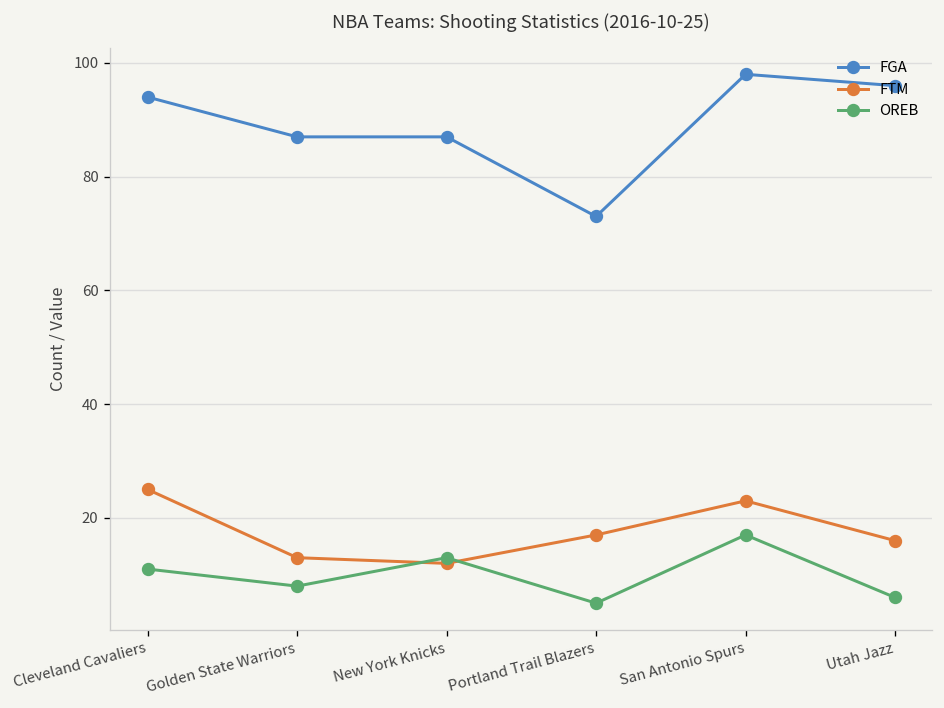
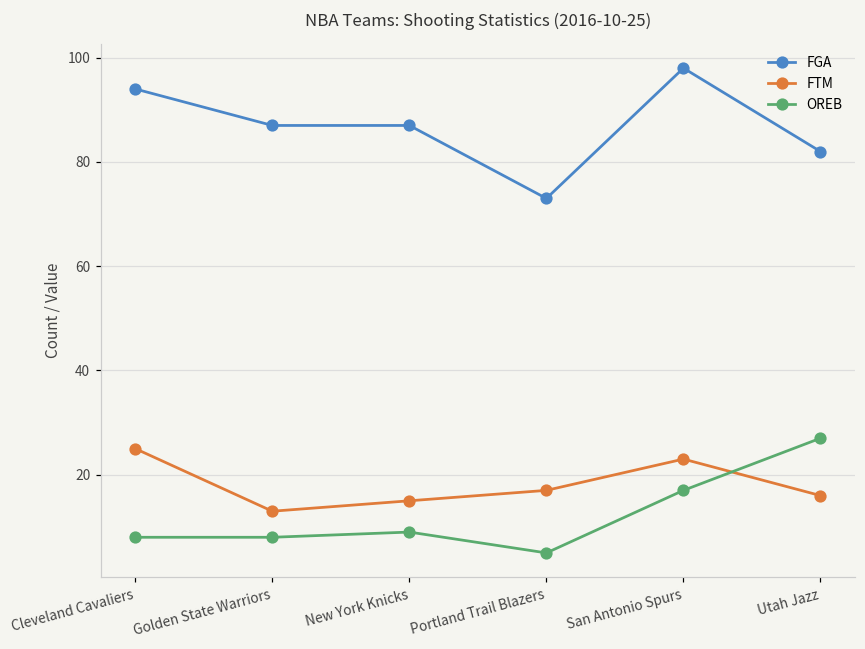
OREB, Cleveland Cavaliers: 11 -> 8
FTM, New York Knicks: 12 -> 15
OREB, New York Knicks: 13 -> 9
FGA, Utah Jazz: 96 -> 82
OREB, Utah Jazz: 6 -> 27
